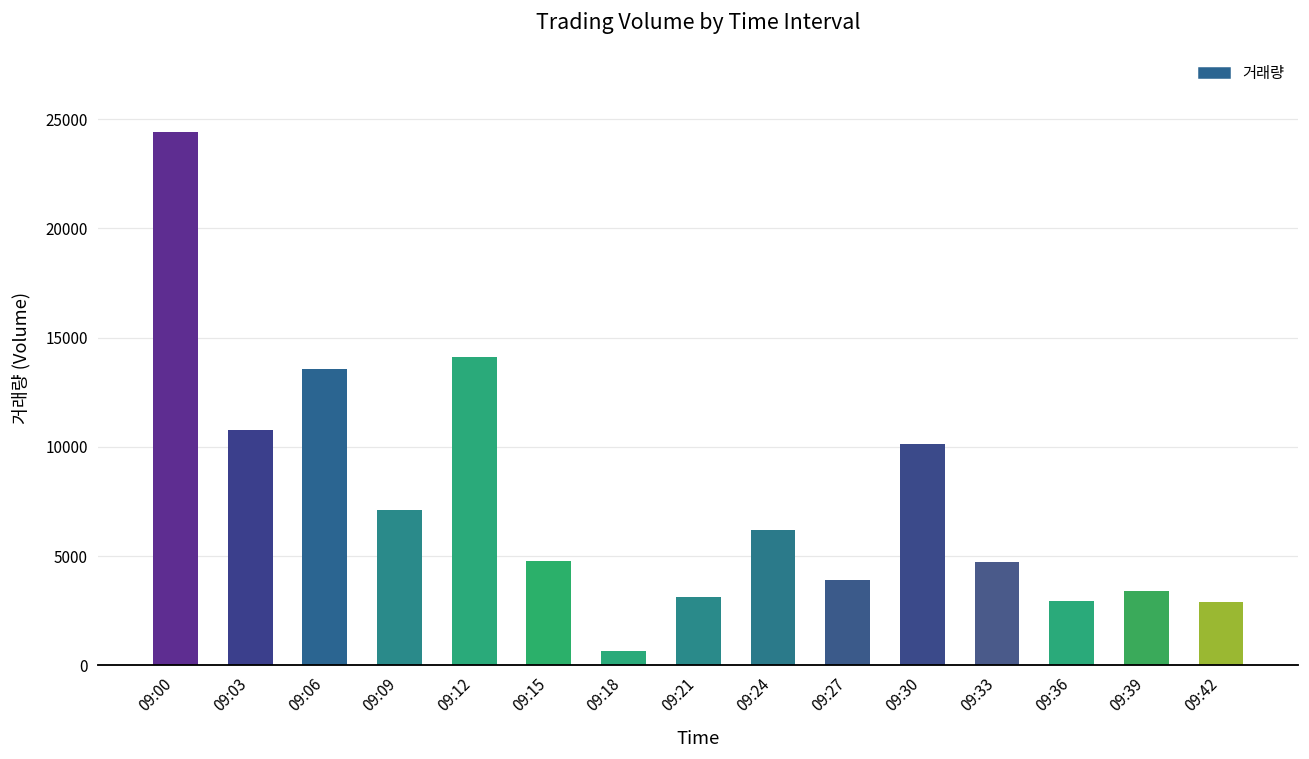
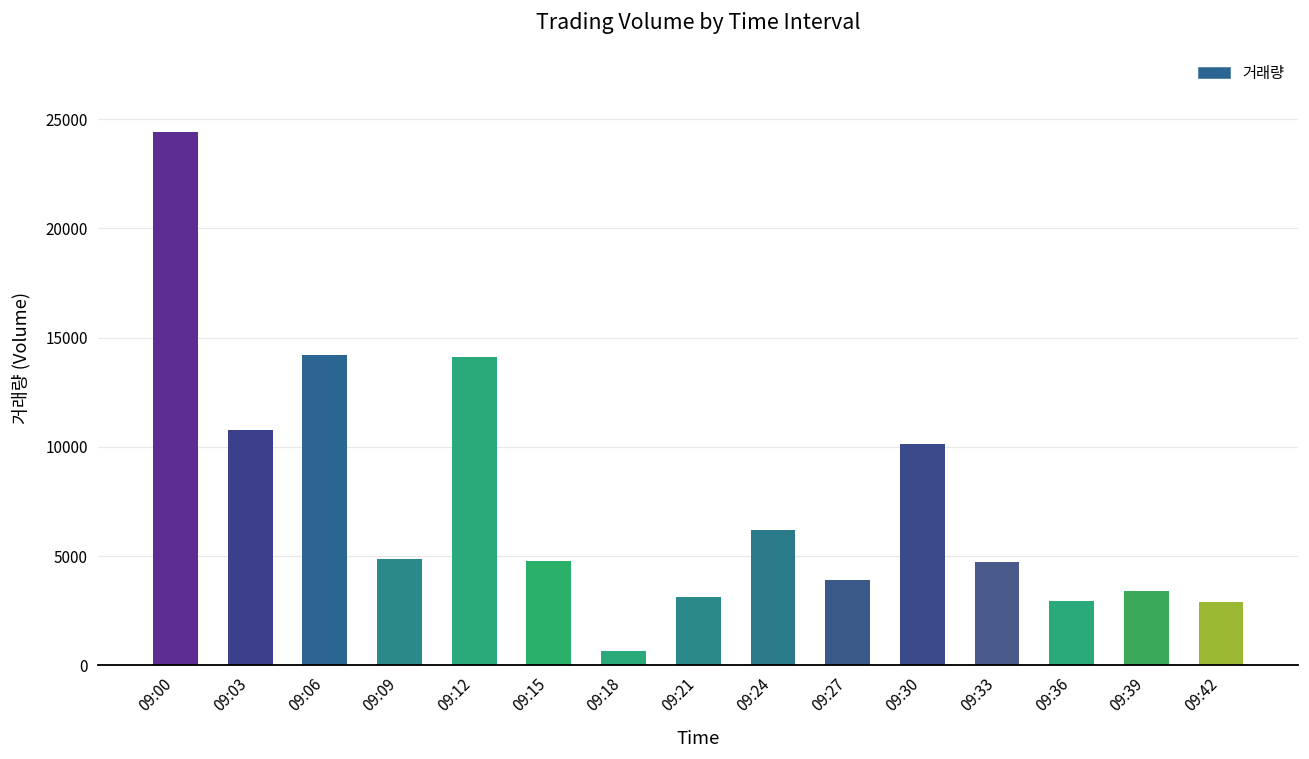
09:06: 13500 -> 14200
09:09: 7100 -> 4900
